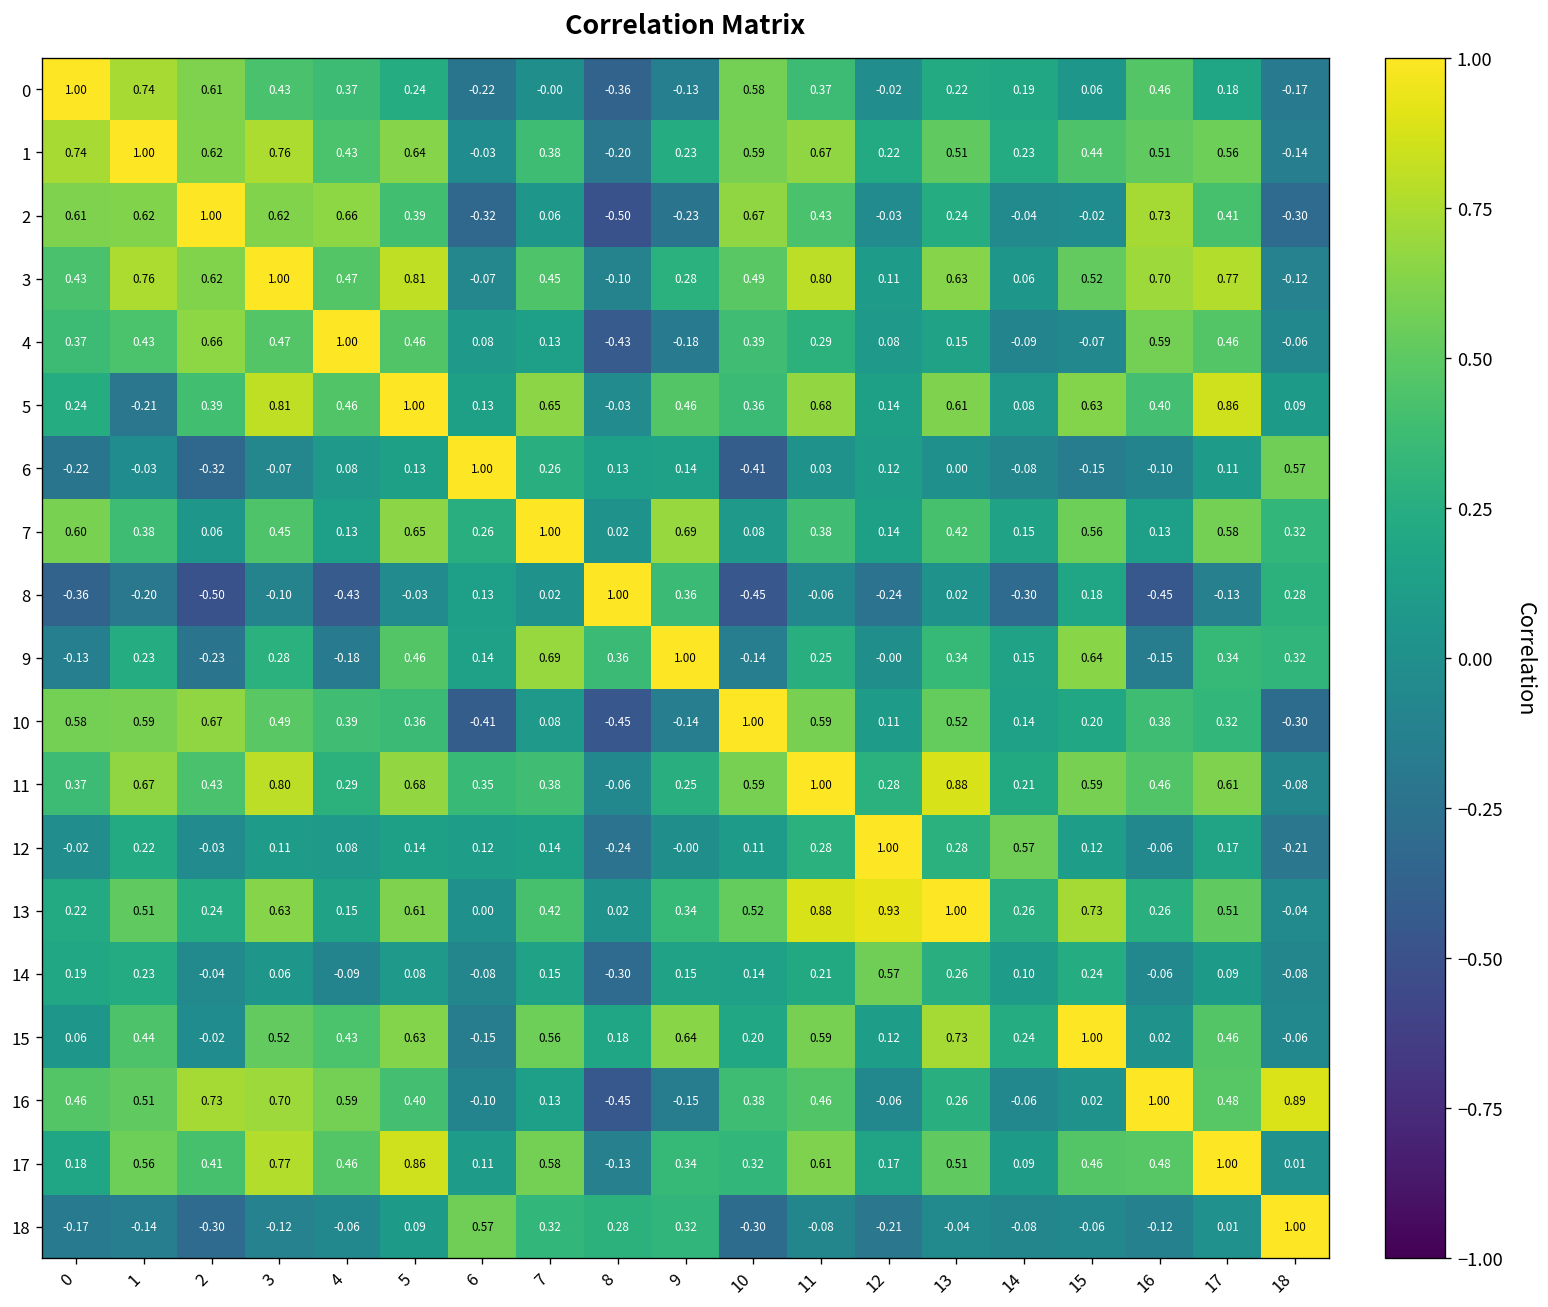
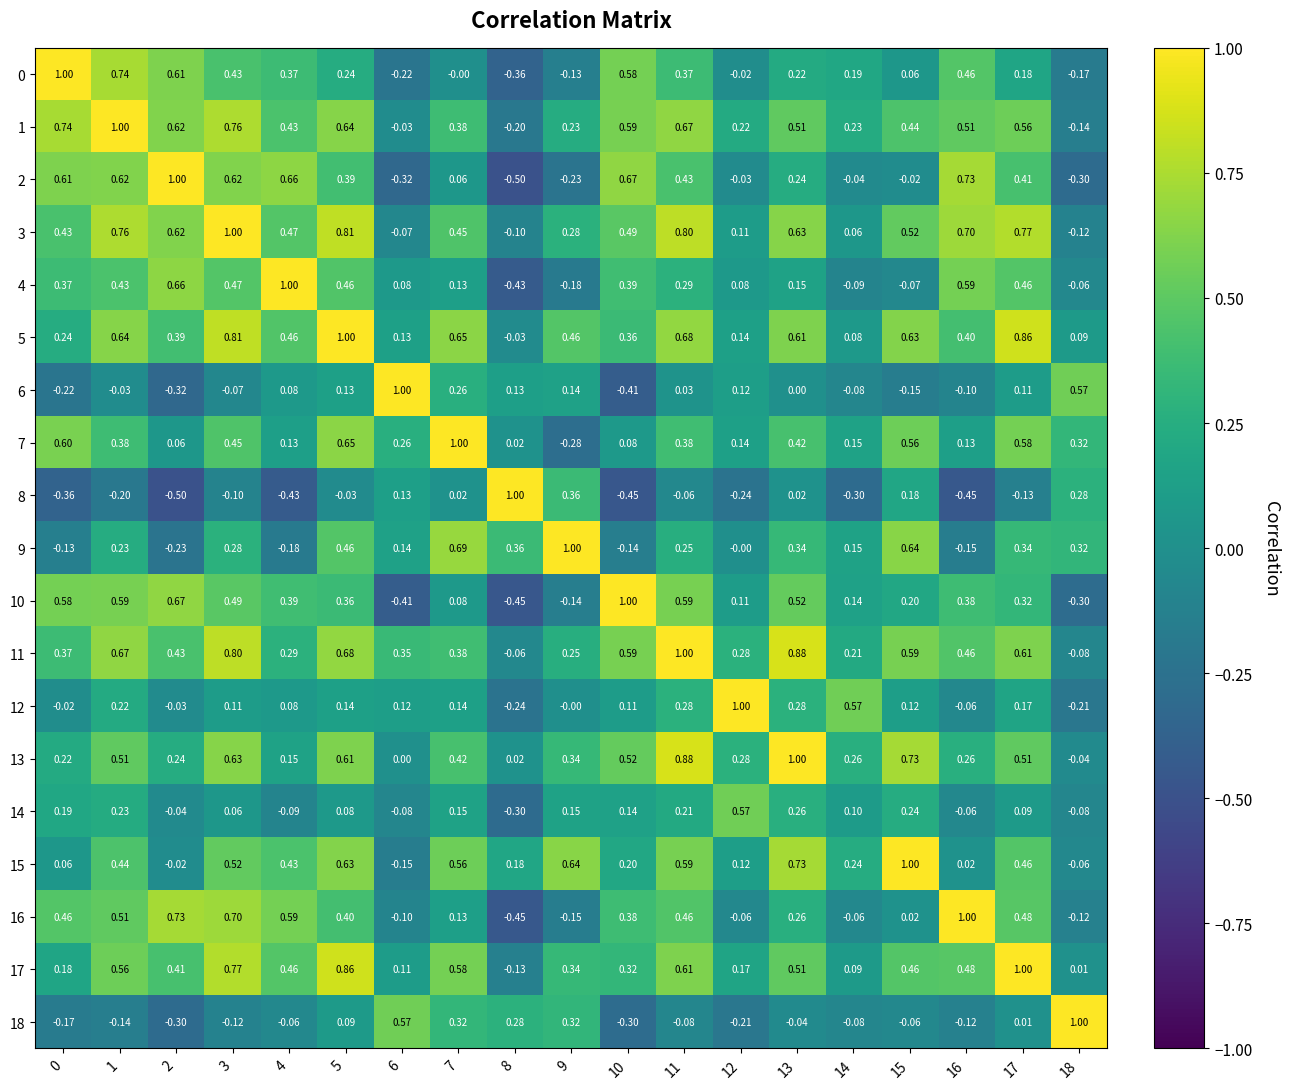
5, 1: -0.21 -> 0.64
7, 9: 0.69 -> -0.28
13, 12: 0.93 -> 0.28
16, 18: 0.89 -> -0.12
